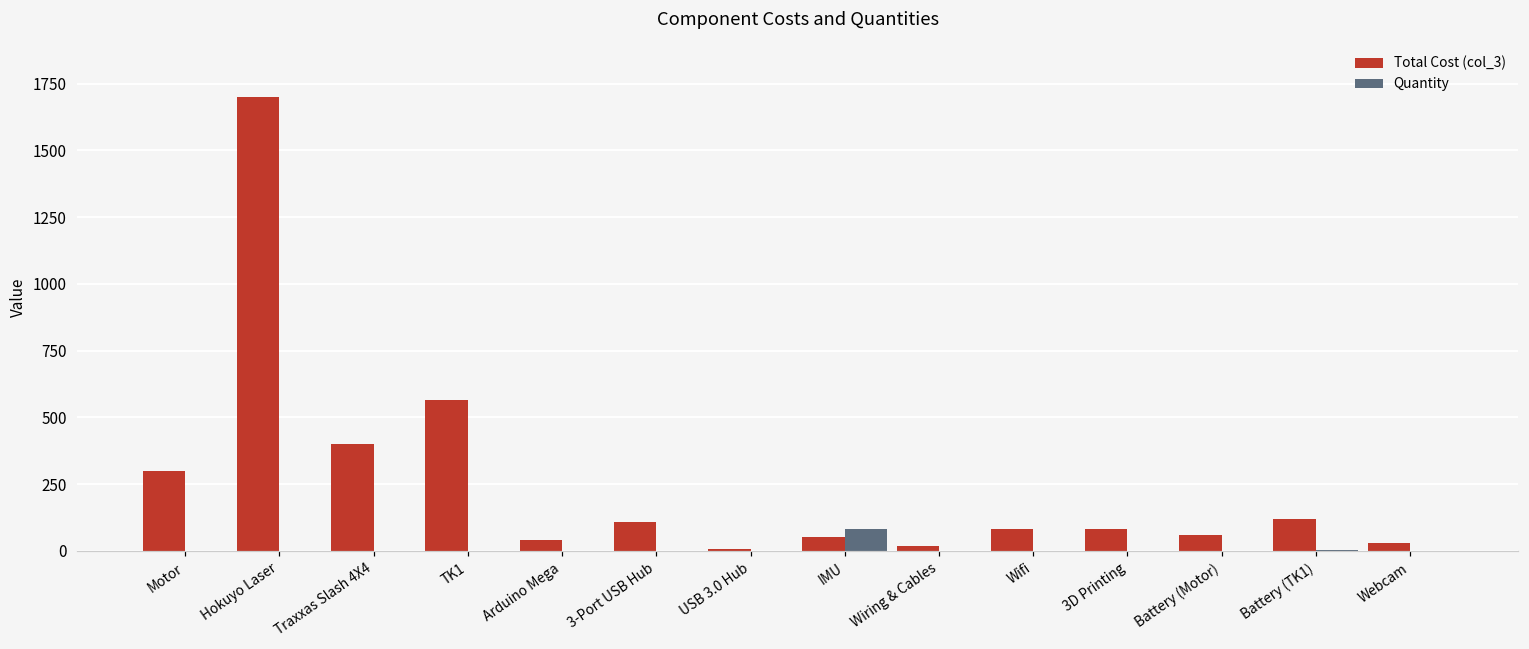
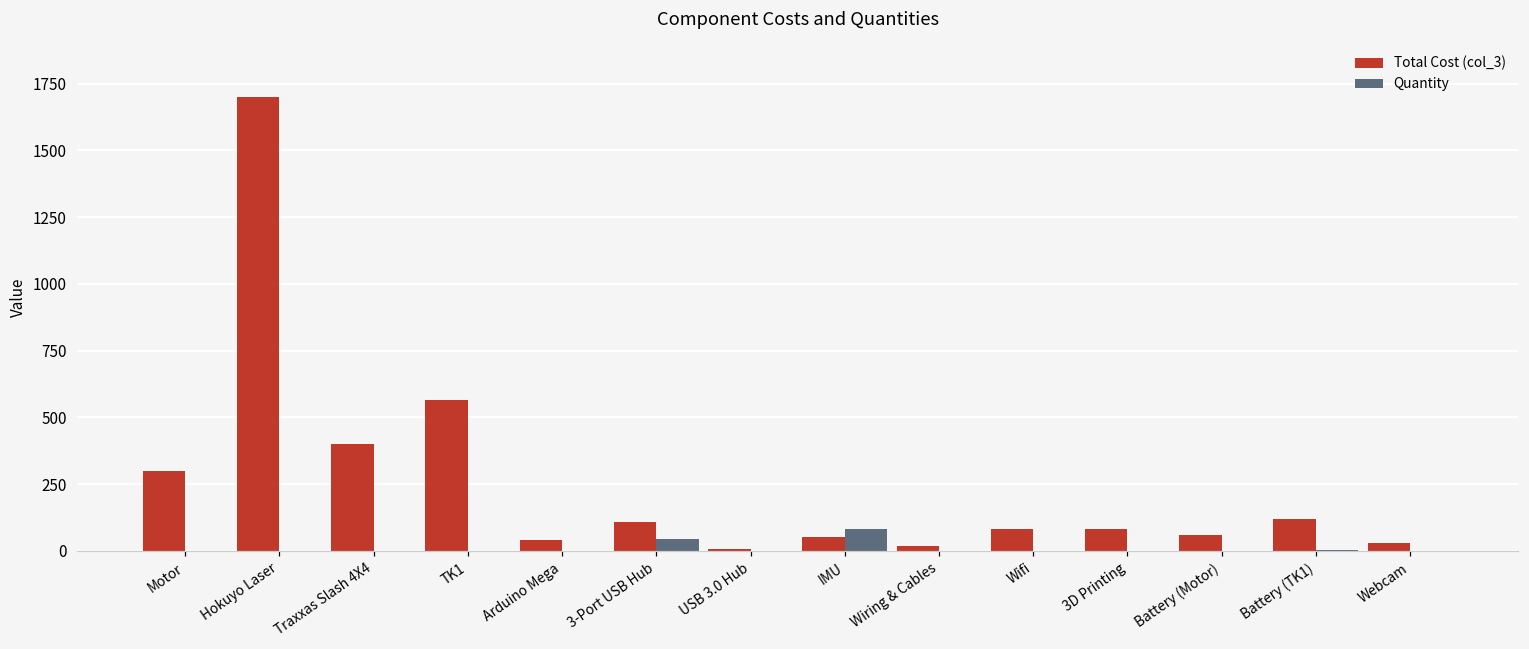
Quantity, 3-Port USB Hub: 0 -> 50
